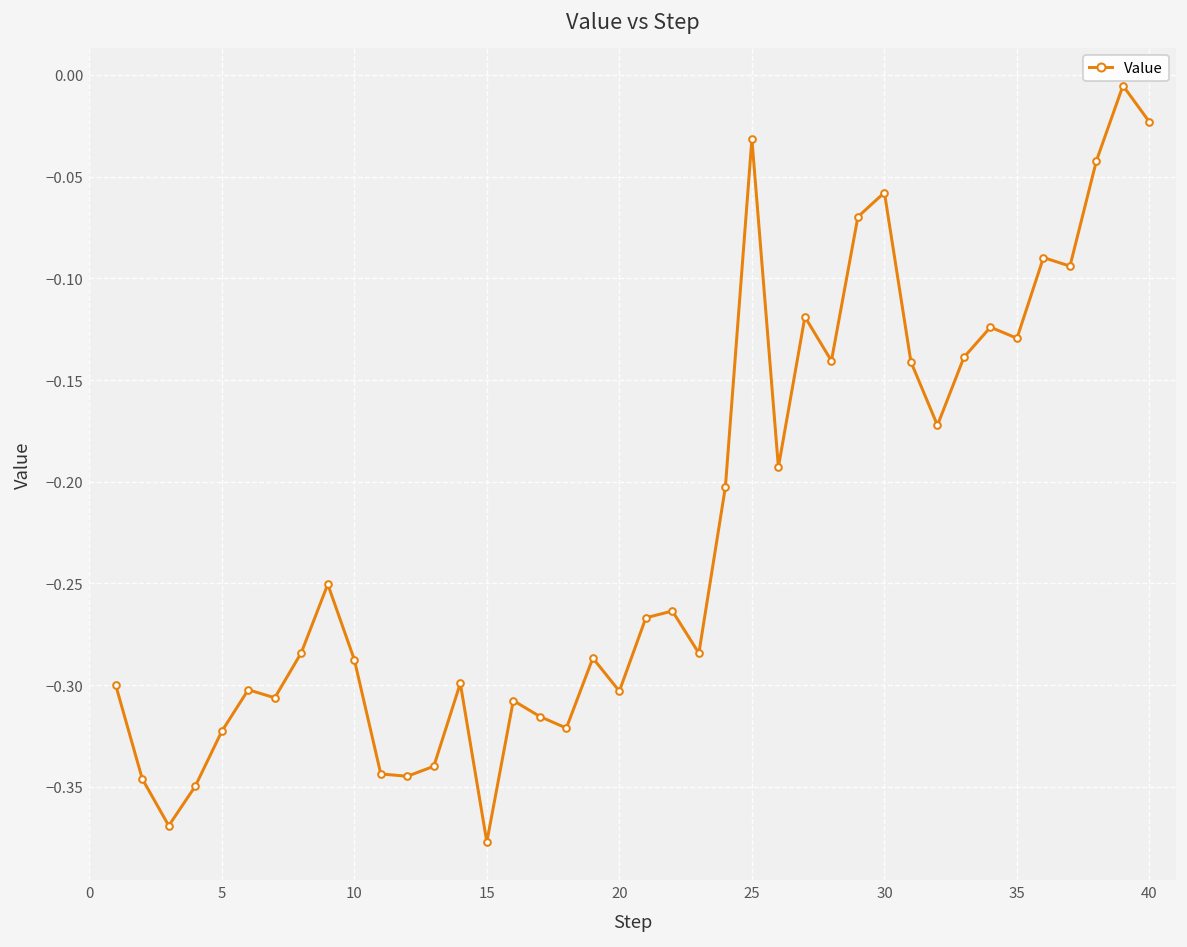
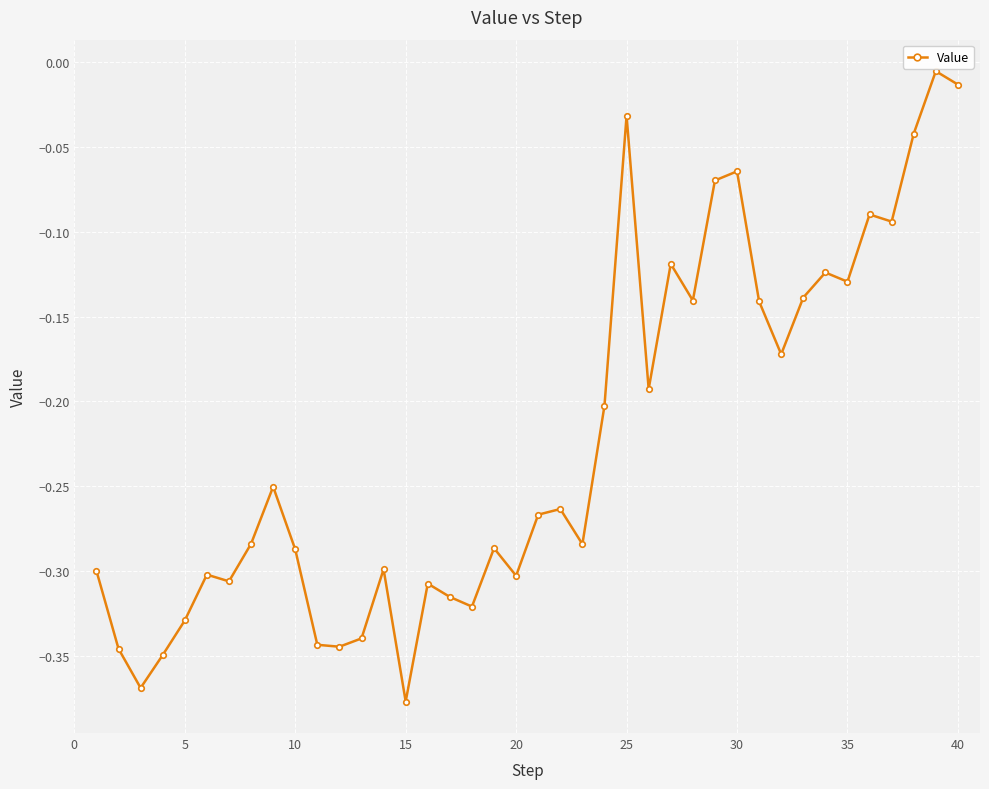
5: -0.323 -> -0.329
30: -0.058 -> -0.064
40: -0.023 -> -0.013
